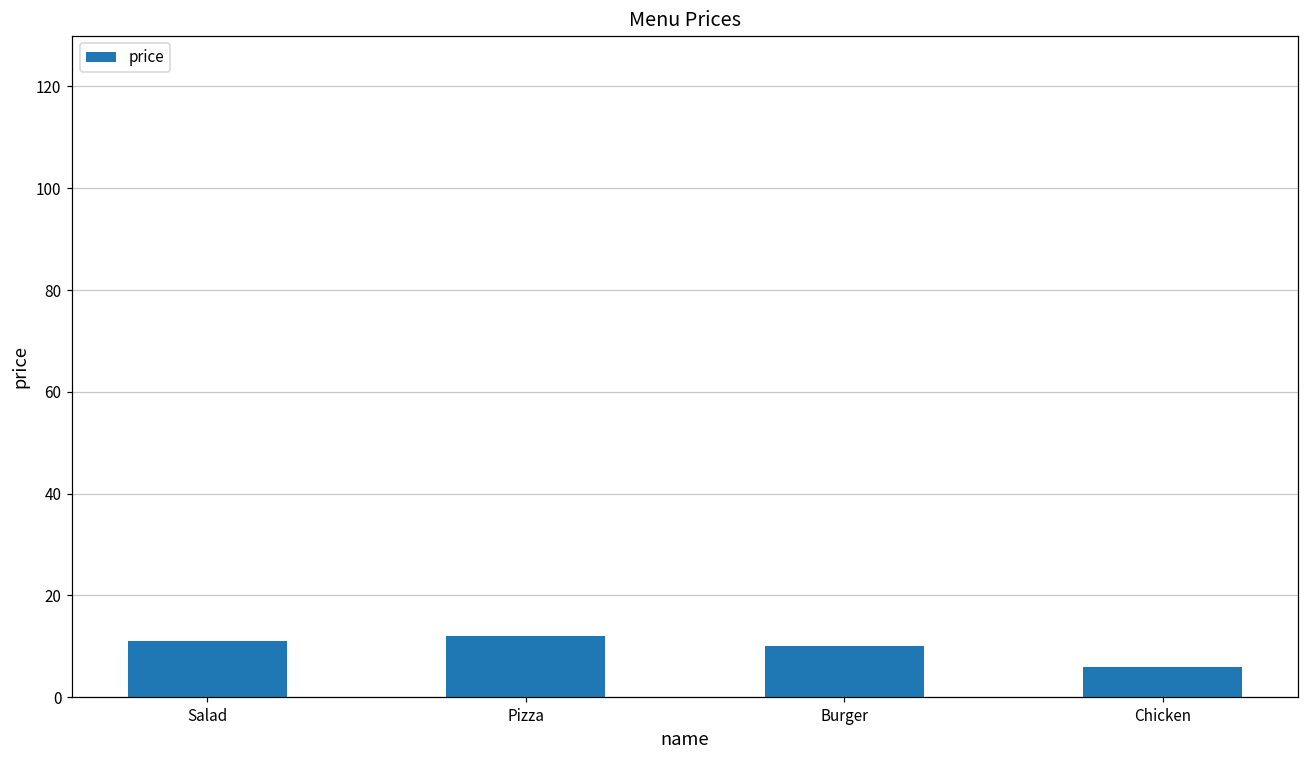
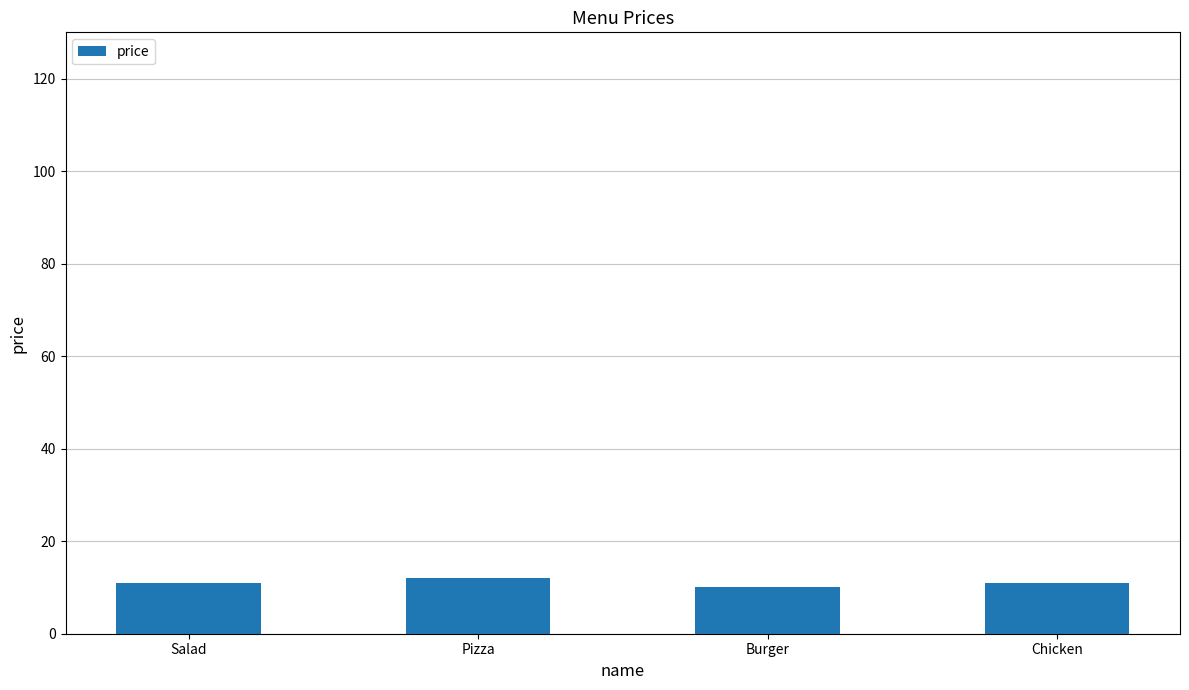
Chicken: 6 -> 11
